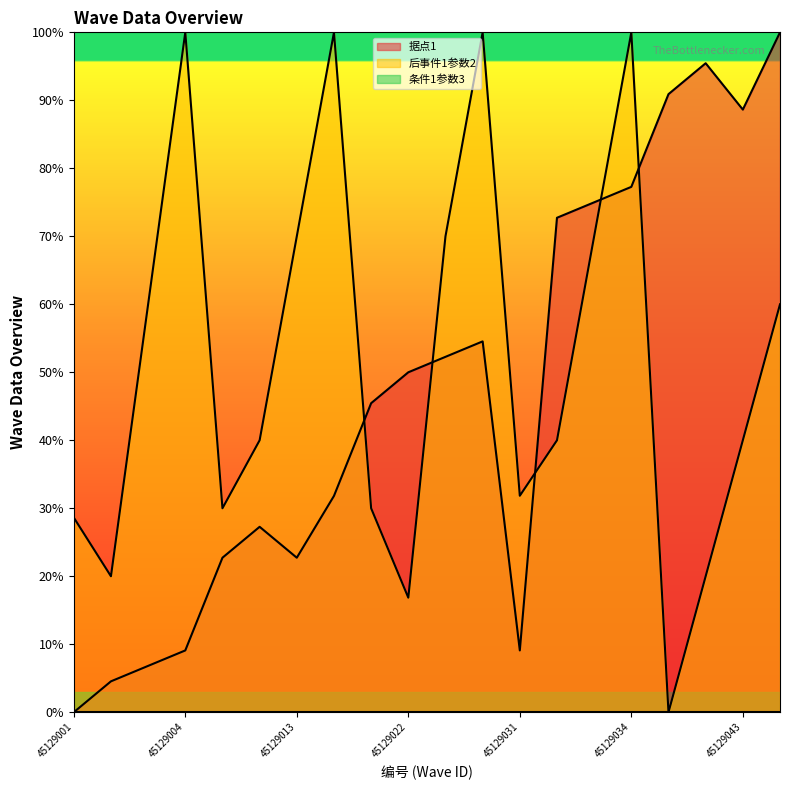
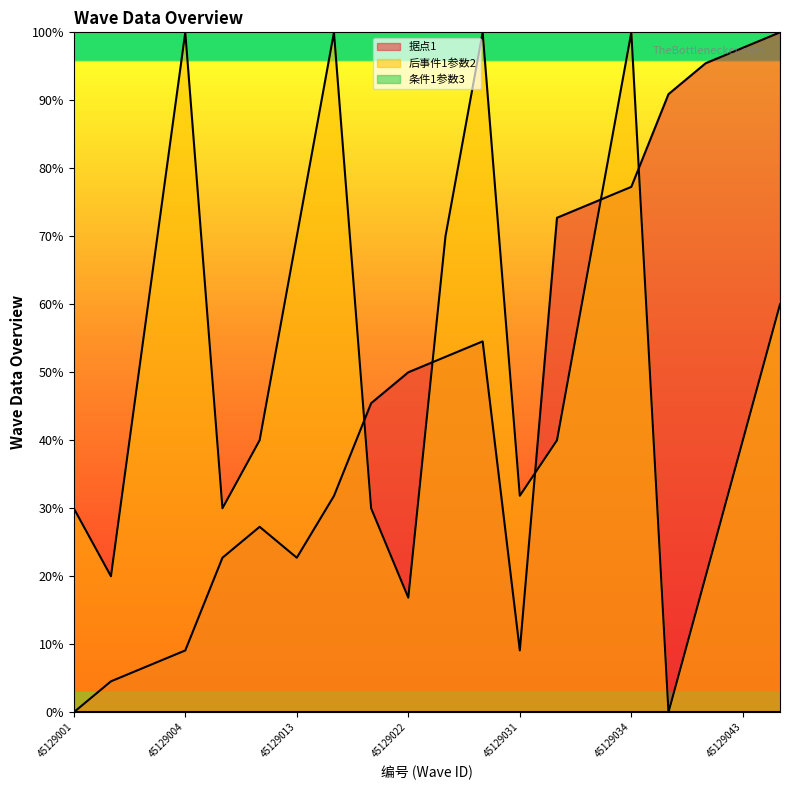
后事件1参数2, 45129001: 29% -> 30%
据点1, 45129043: 89% -> 98%
